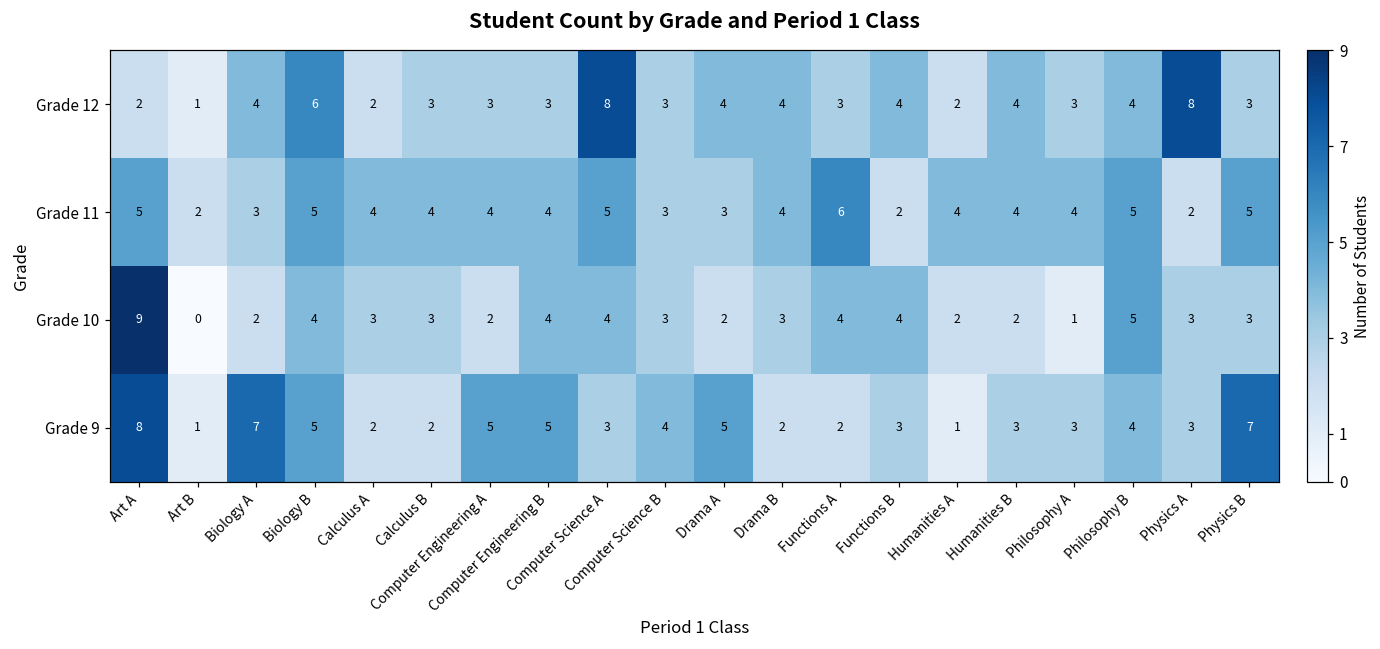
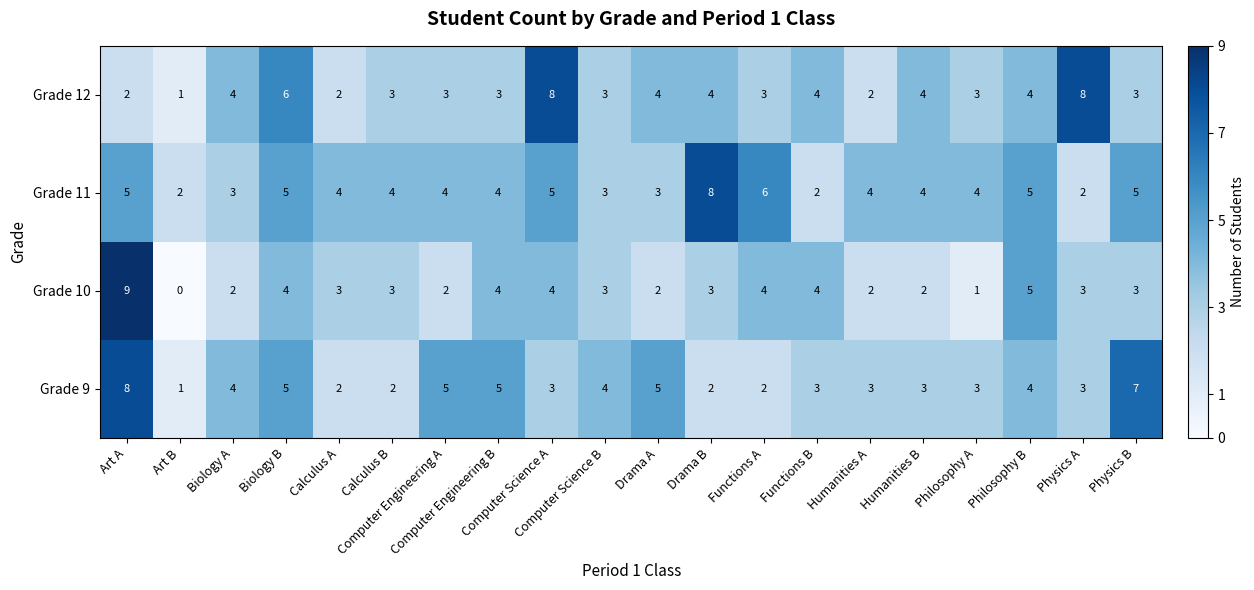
Grade 11, Drama B: 4 -> 8
Grade 9, Biology A: 7 -> 4
Grade 9, Humanities A: 1 -> 3
